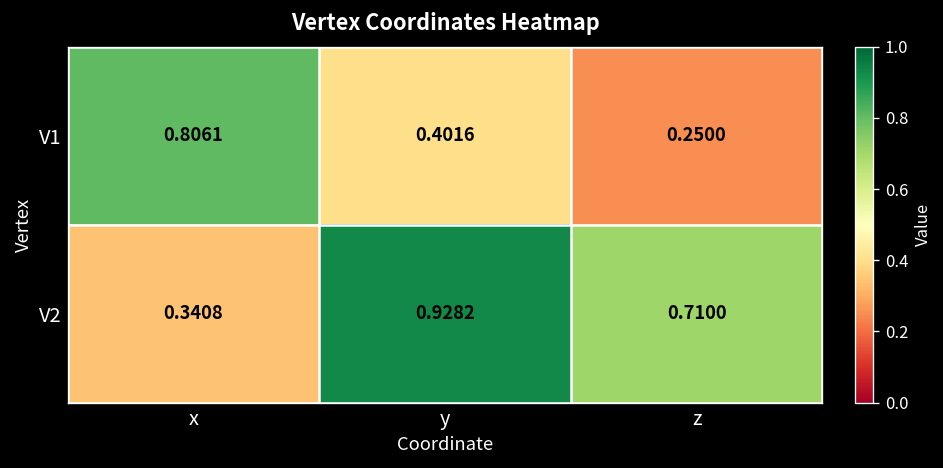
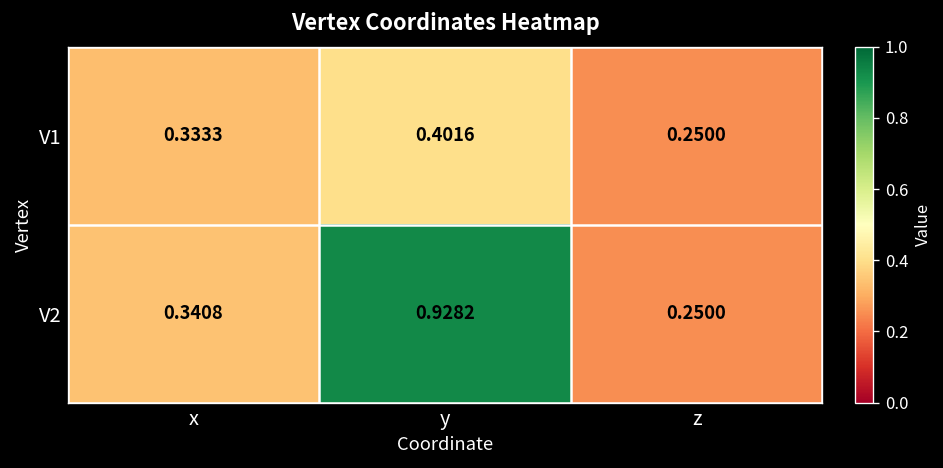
V1, x: 0.8061 -> 0.3333
V2, z: 0.7100 -> 0.2500
